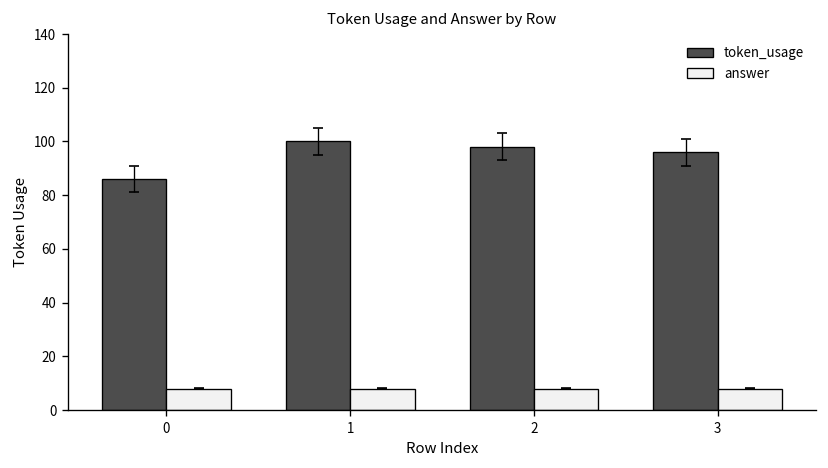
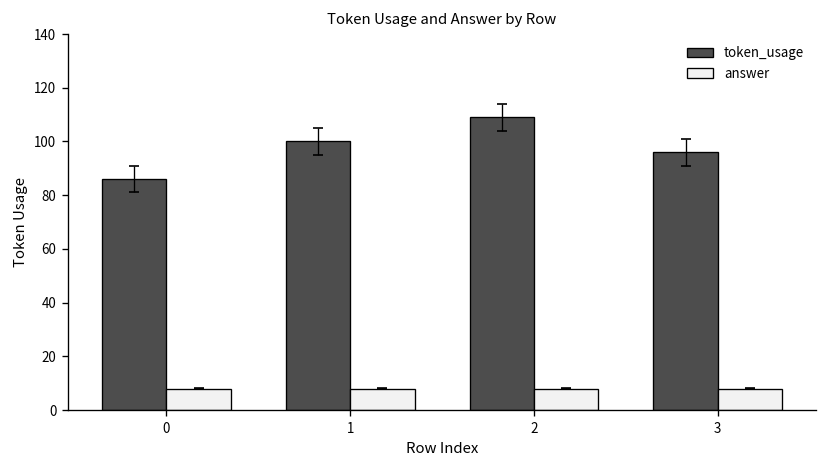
token_usage, 2: 98 -> 109
